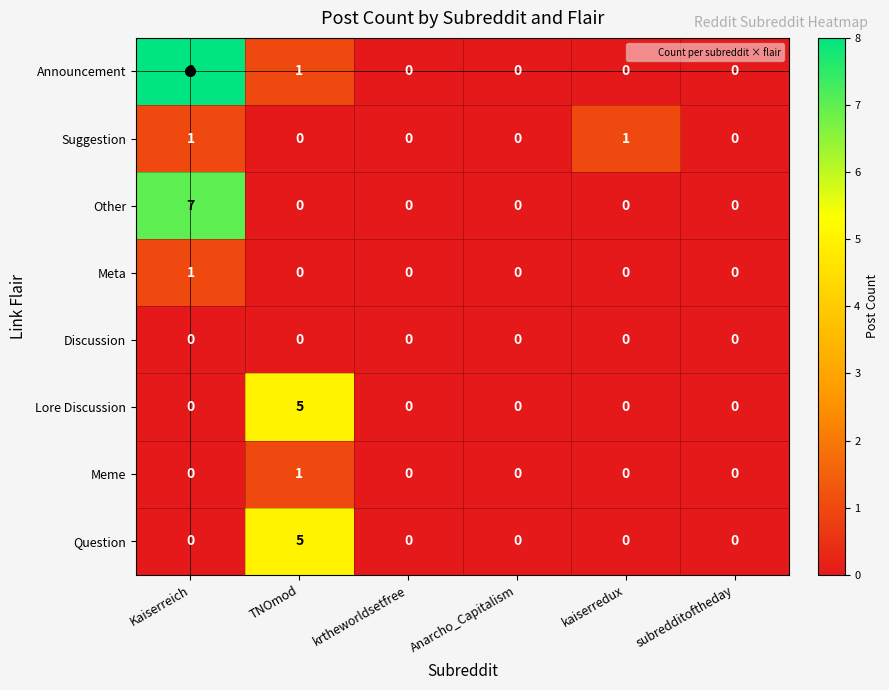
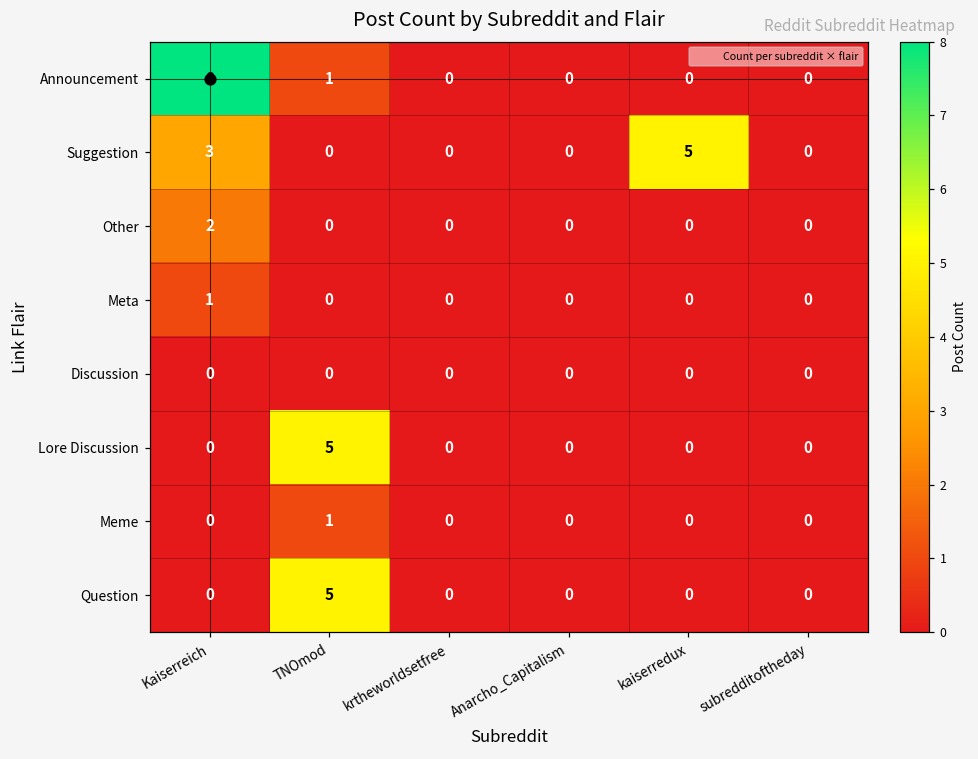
Suggestion, Kaiserreich: 1 -> 3
Suggestion, kaiserredux: 1 -> 5
Other, Kaiserreich: 7 -> 2
